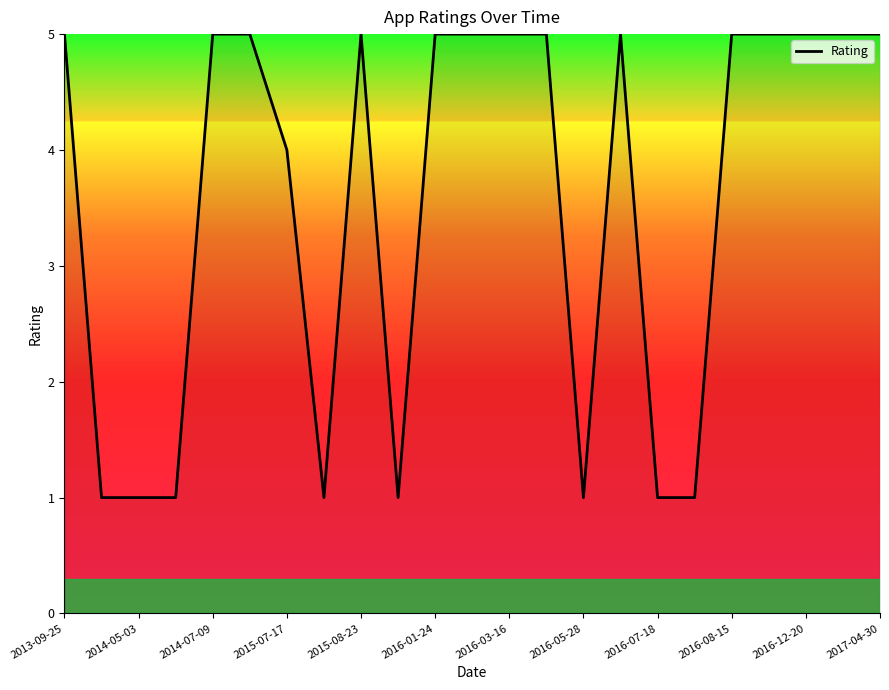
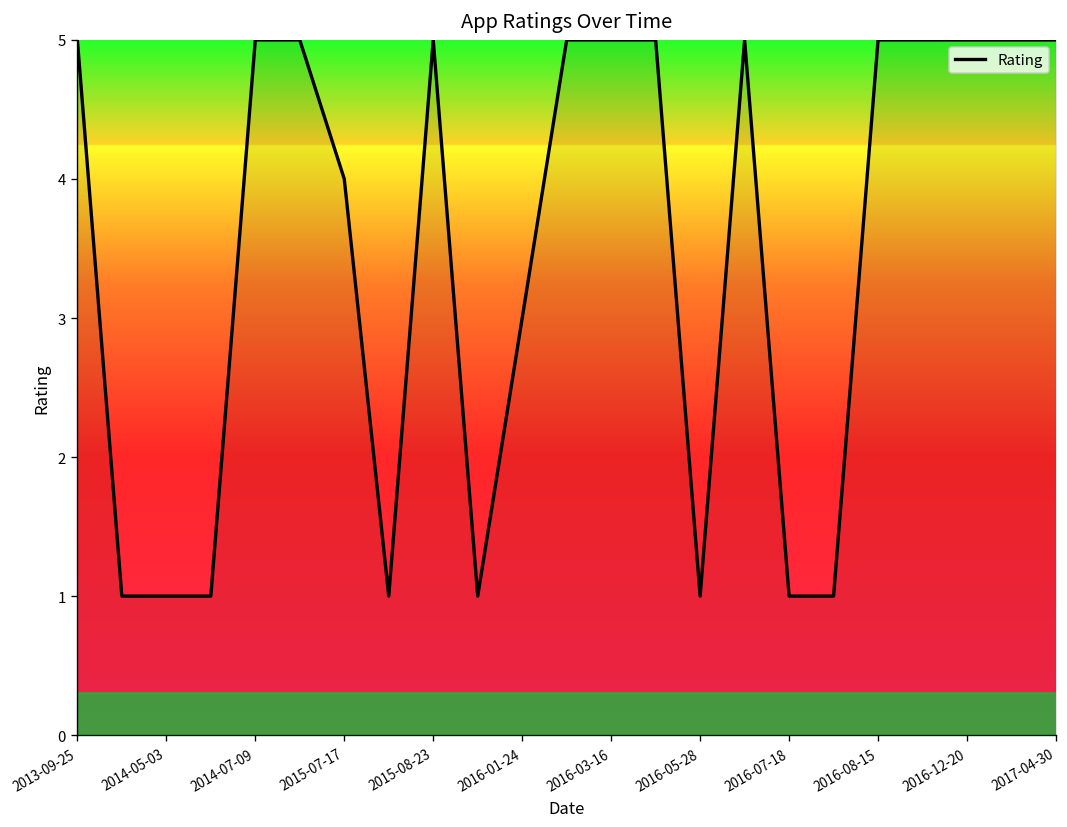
2016-01-24: 5 -> 3
